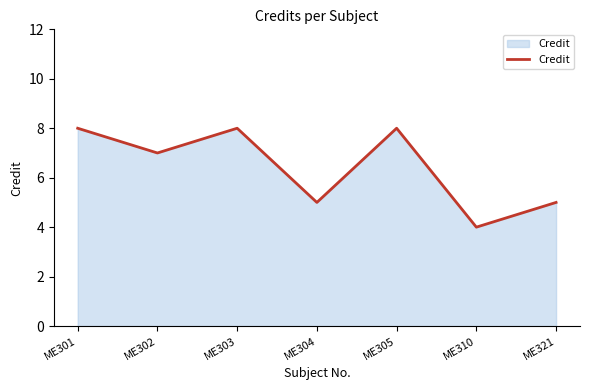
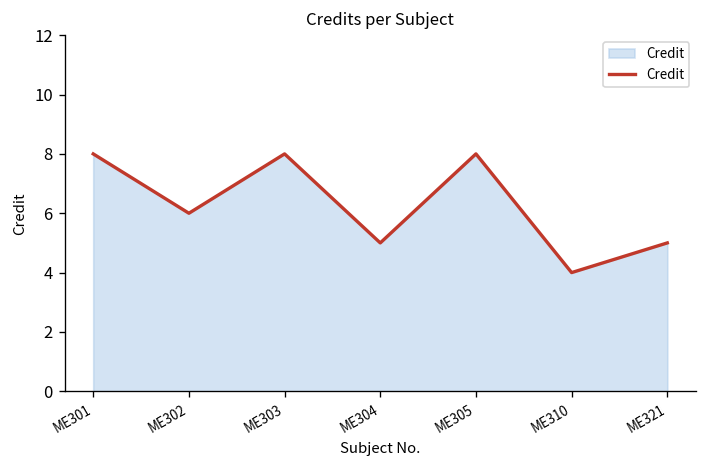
ME302: 7 -> 6
